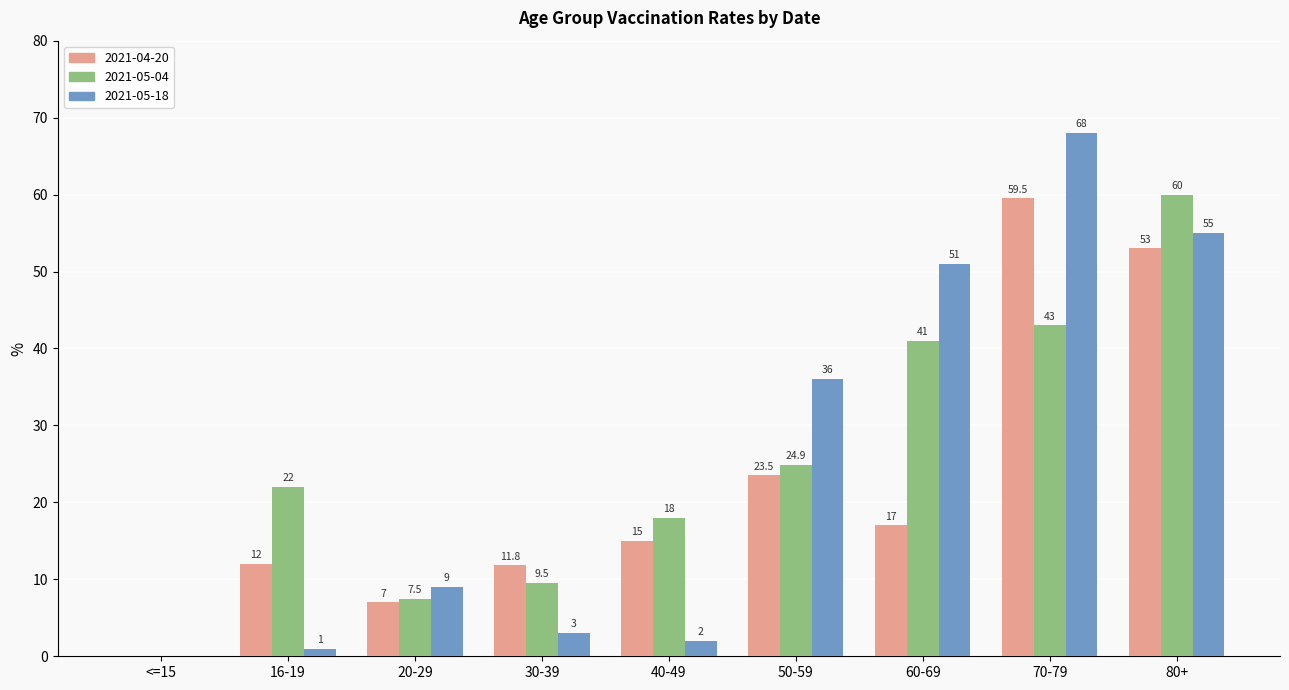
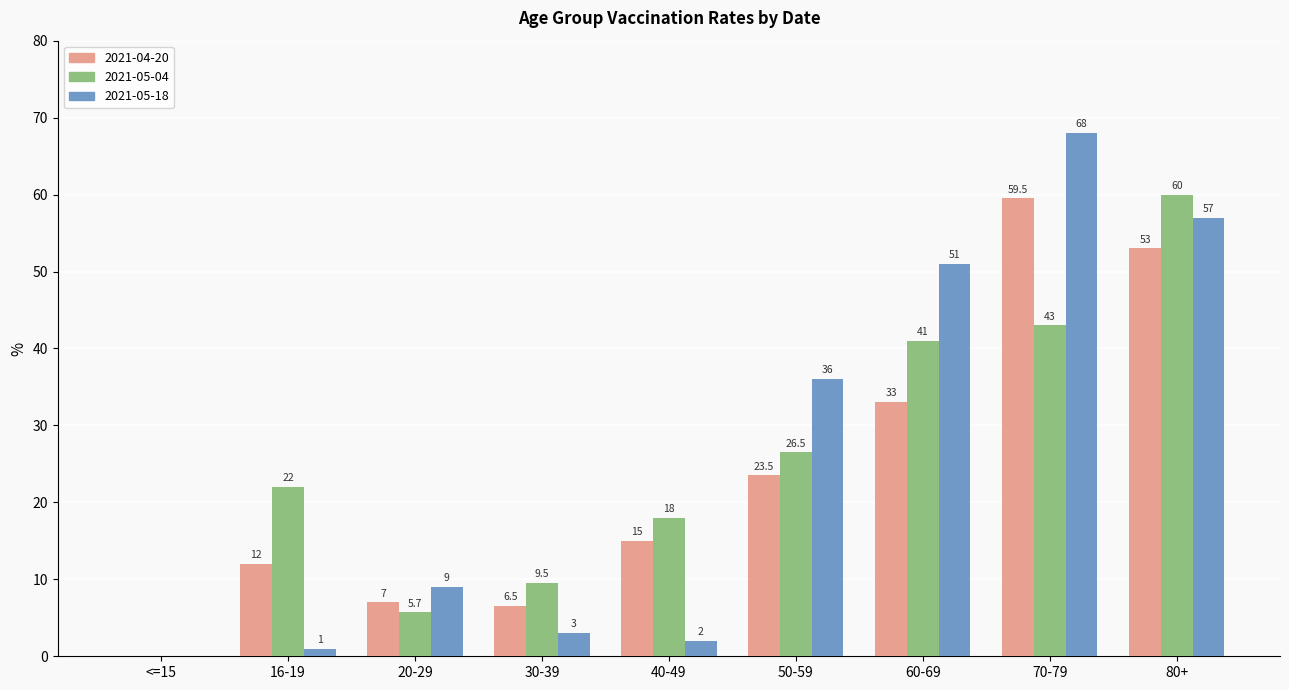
2021-05-04, 20-29: 7.5 -> 5.7
2021-04-20, 30-39: 11.8 -> 6.5
2021-05-04, 50-59: 24.9 -> 26.5
2021-04-20, 60-69: 17 -> 33
2021-05-18, 80+: 55 -> 57
